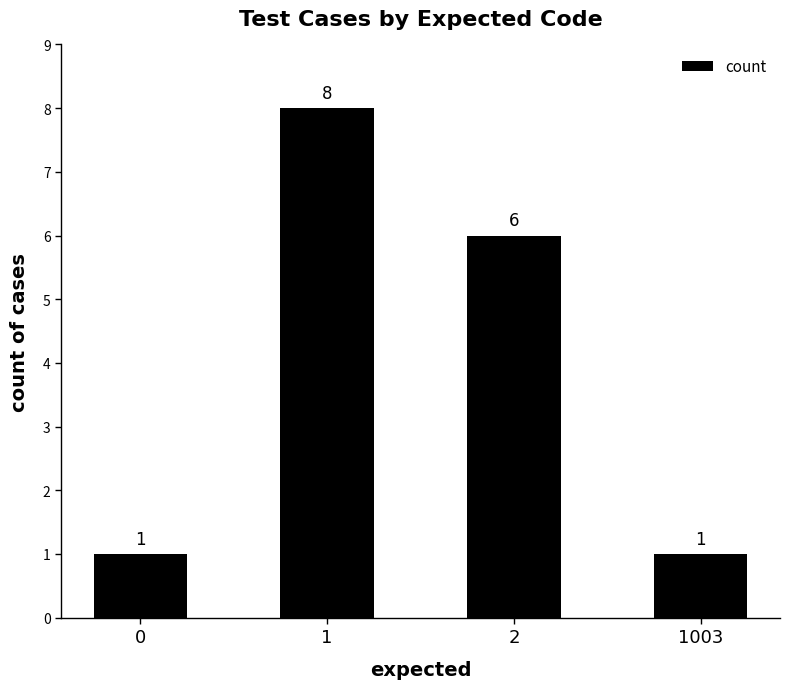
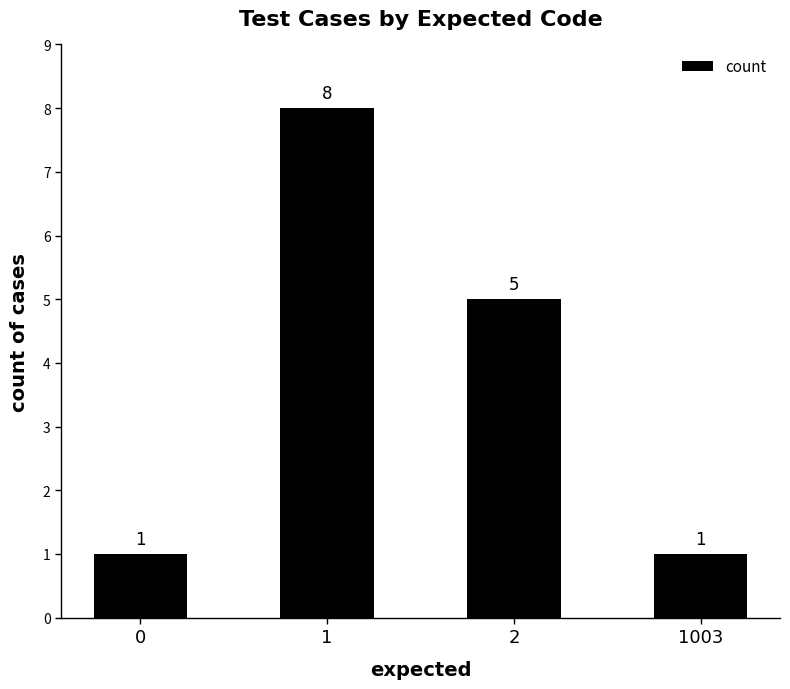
2: 6 -> 5
